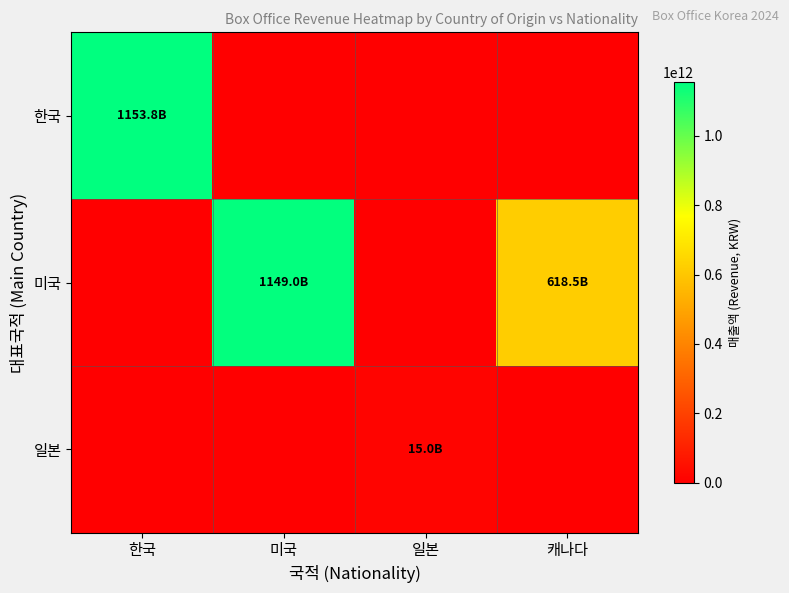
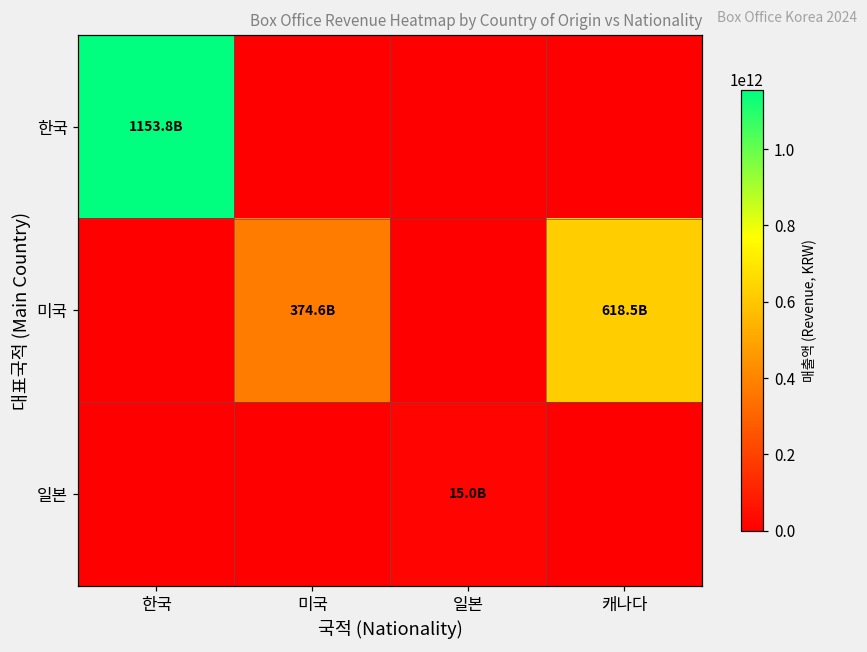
미국, 미국: 1149.0B -> 374.6B
